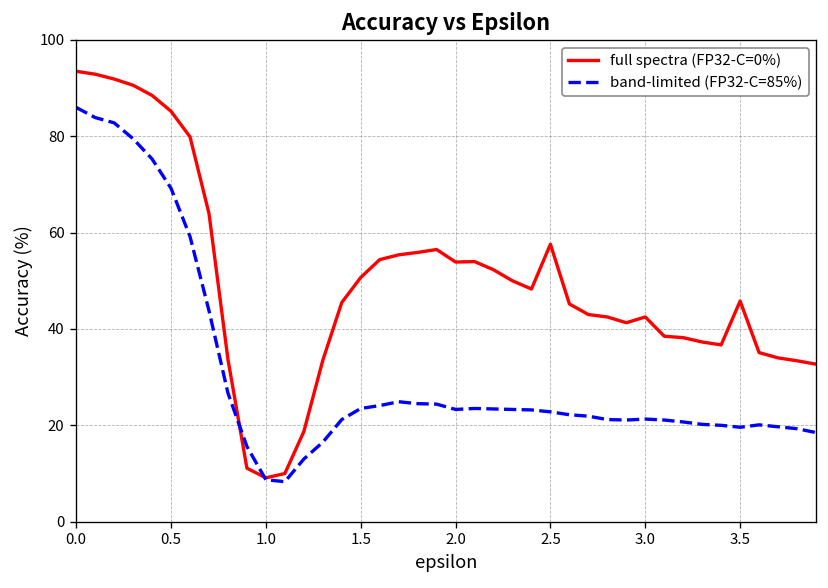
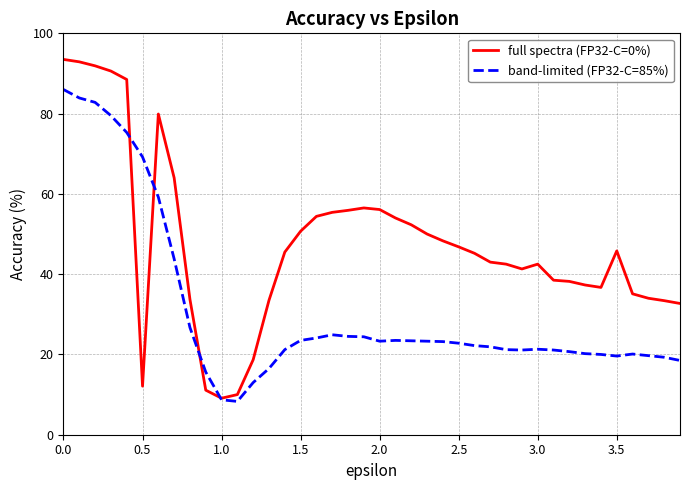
full spectra (FP32-C=0%), 0.5: 85 -> 12
full spectra (FP32-C=0%), 2.0: 54 -> 56
full spectra (FP32-C=0%), 2.5: 58 -> 47
